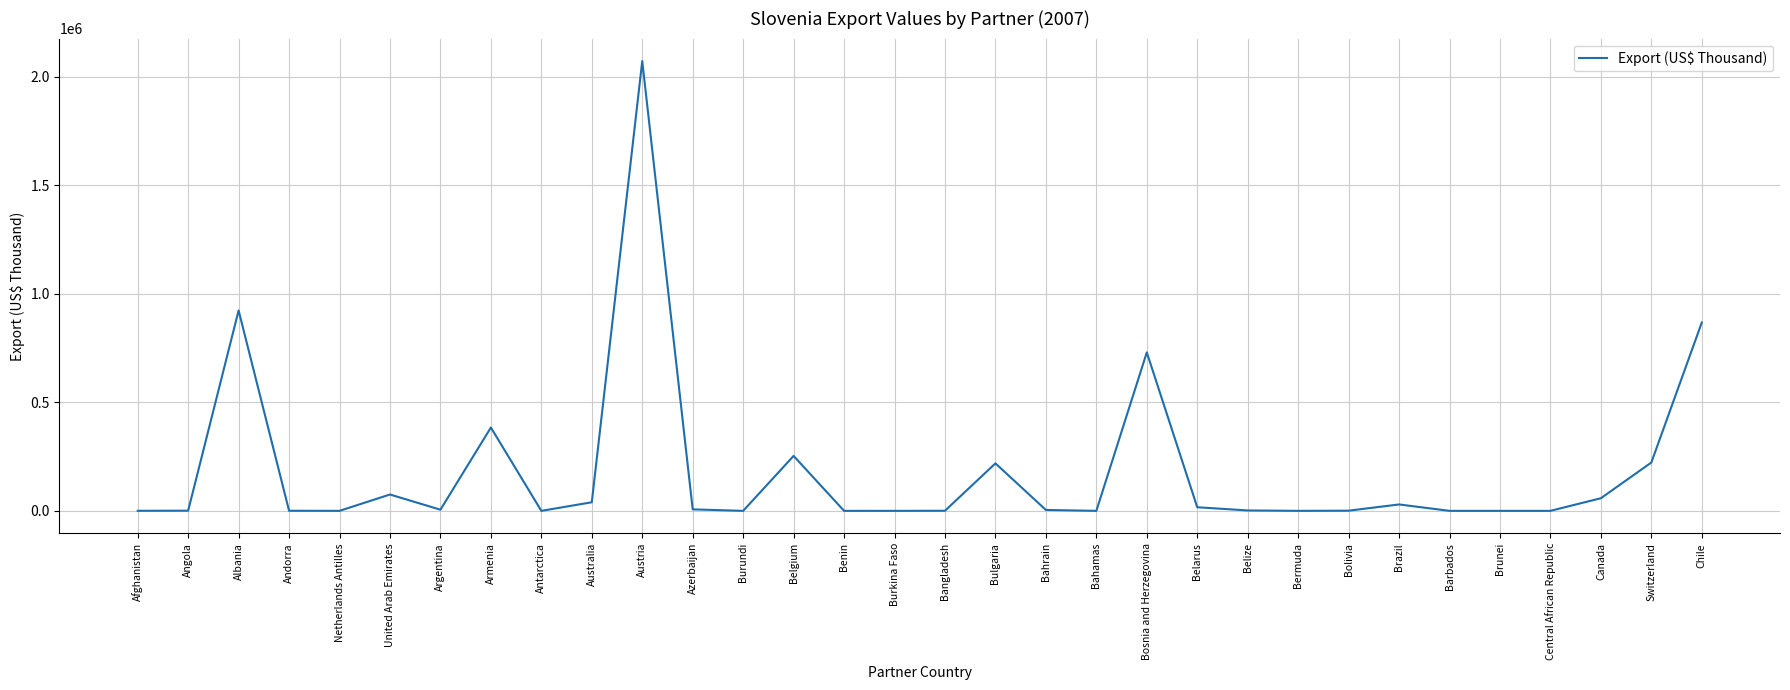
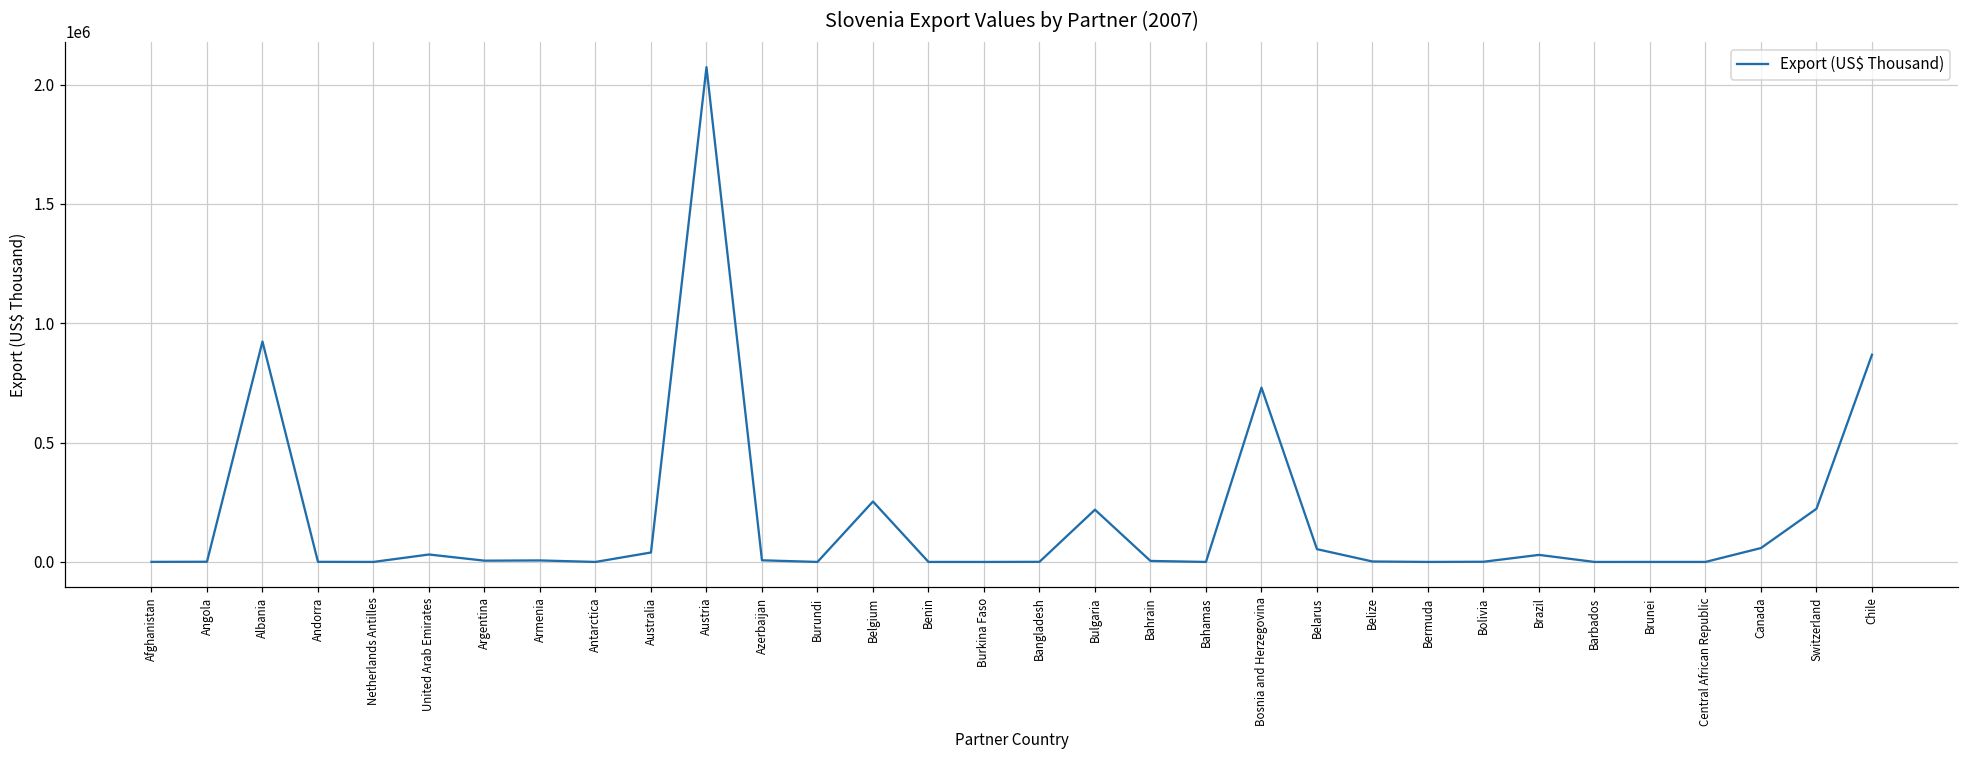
United Arab Emirates: 80000 -> 30000
Armenia: 380000 -> 10000
Belarus: 20000 -> 50000
